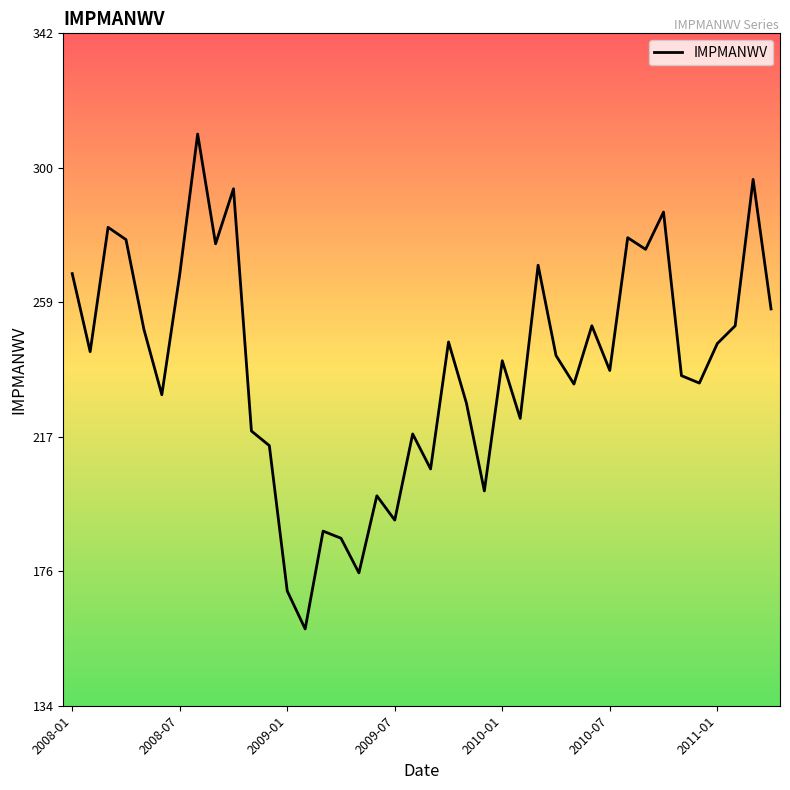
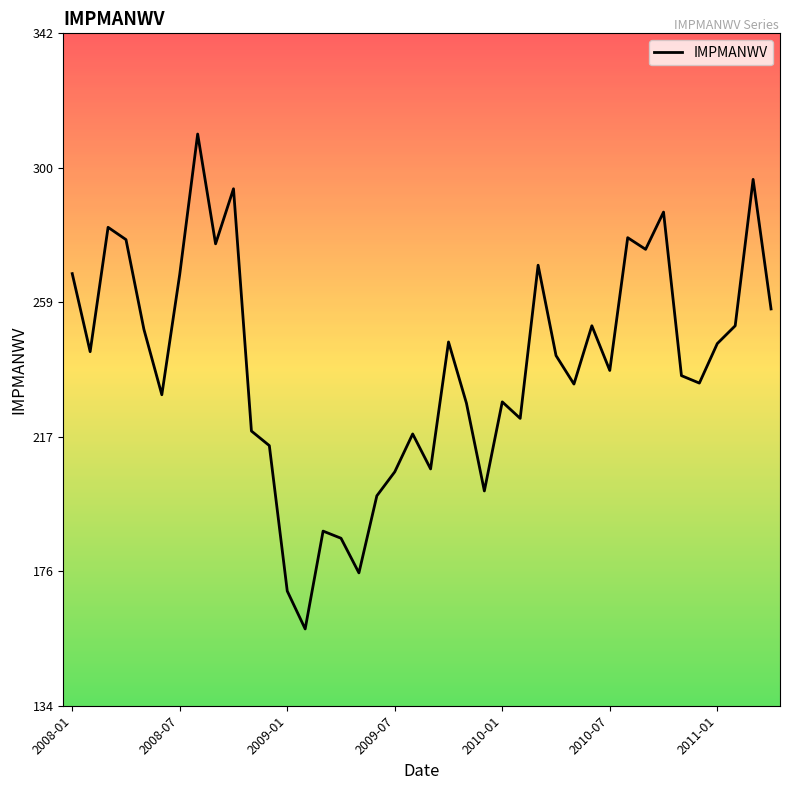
2009-07: 192 -> 207
2010-01: 241 -> 228
